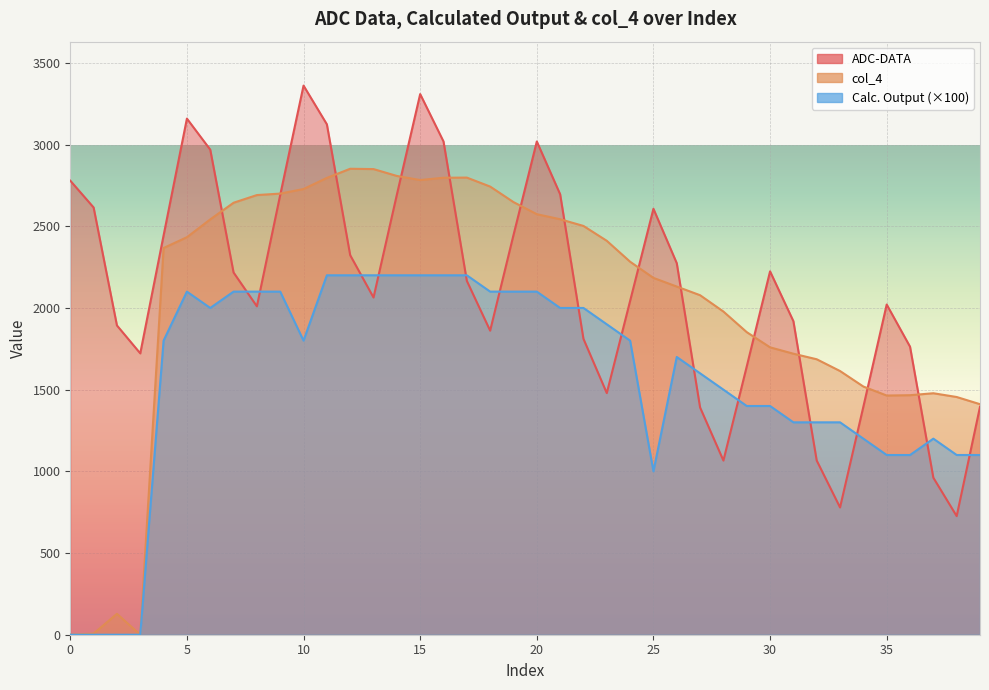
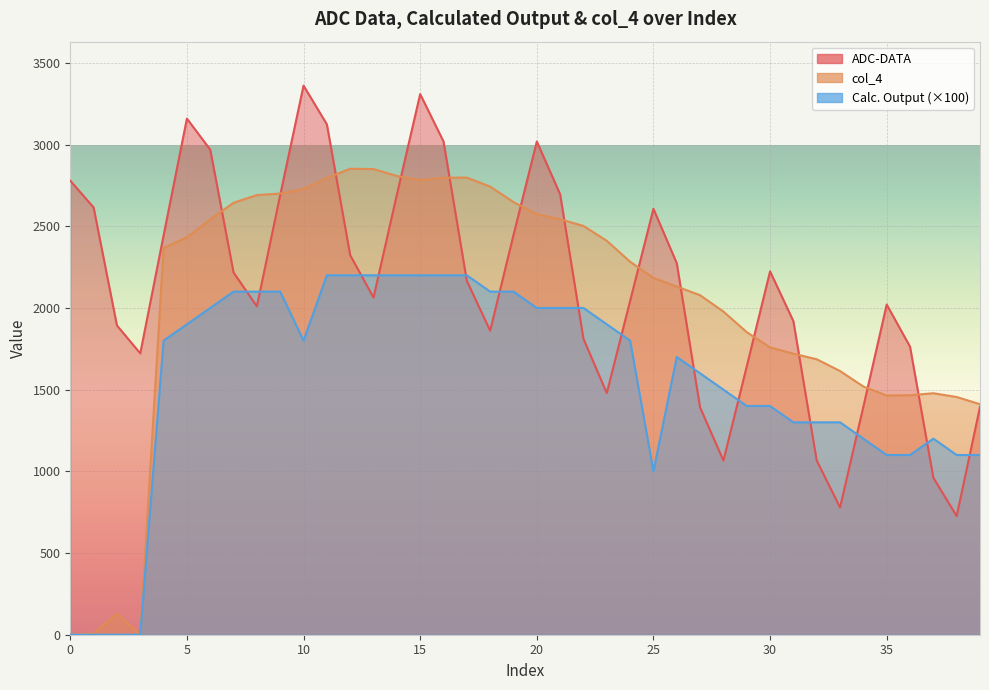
Calc. Output (×100), 5: 2100 -> 1900
Calc. Output (×100), 20: 2100 -> 2000
